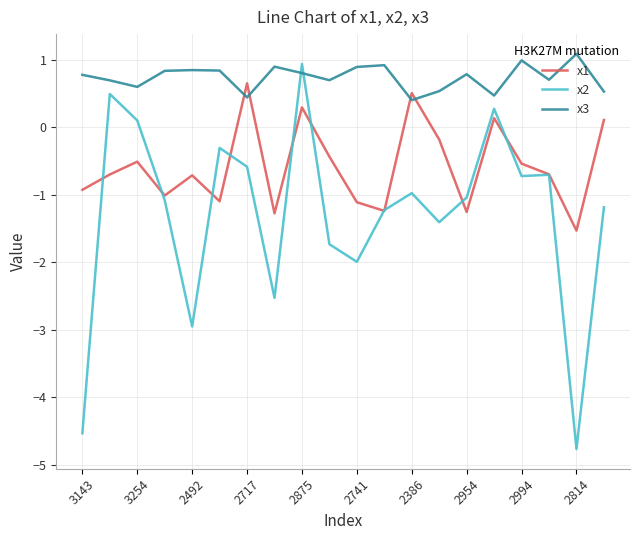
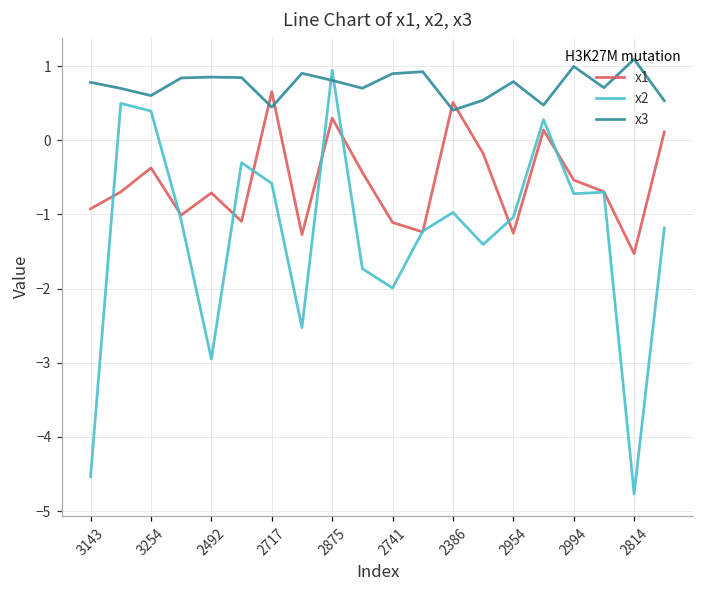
x1, 3254: -0.5 -> -0.4
x2, 3254: 0.1 -> 0.4
